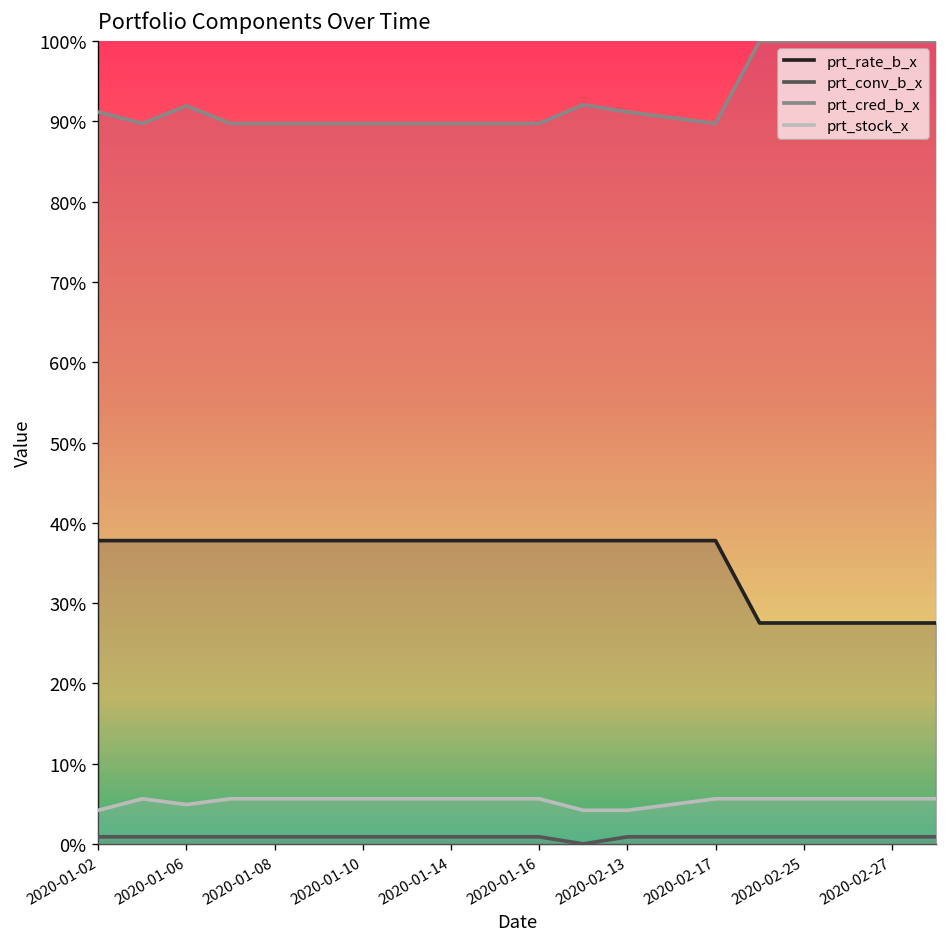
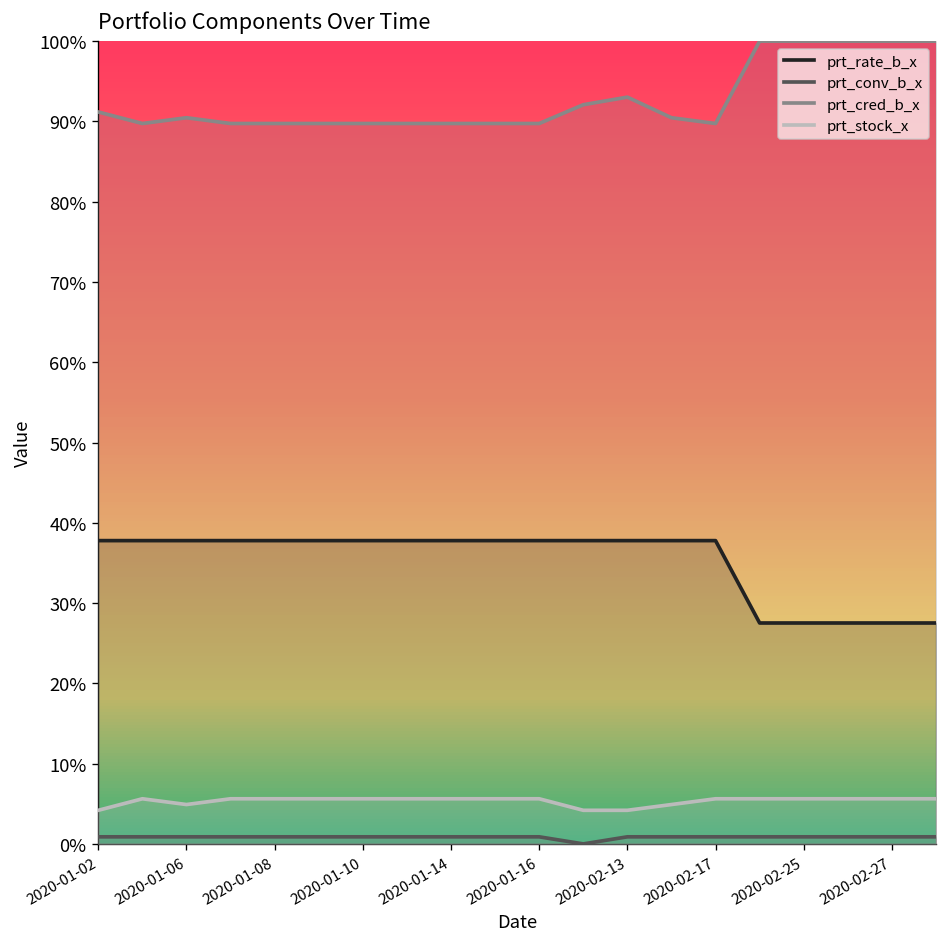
prt_cred_b_x, 2020-01-06: 92% -> 90%
prt_cred_b_x, 2020-02-13: 91% -> 93%
